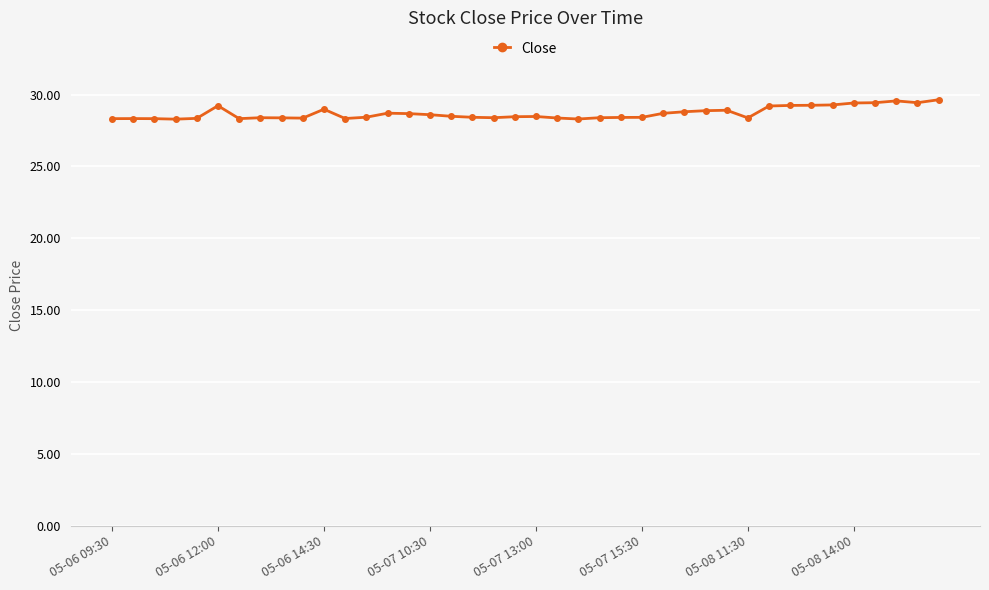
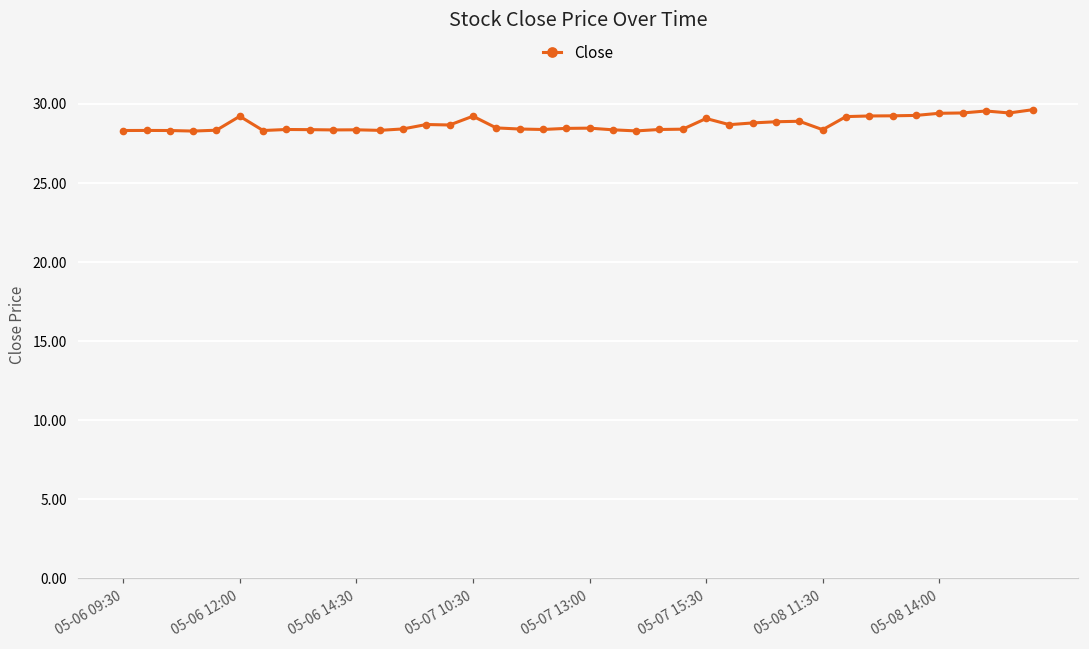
05-06 14:30: 29.0 -> 28.4
05-07 10:30: 28.6 -> 29.2
05-07 15:30: 28.4 -> 29.1
